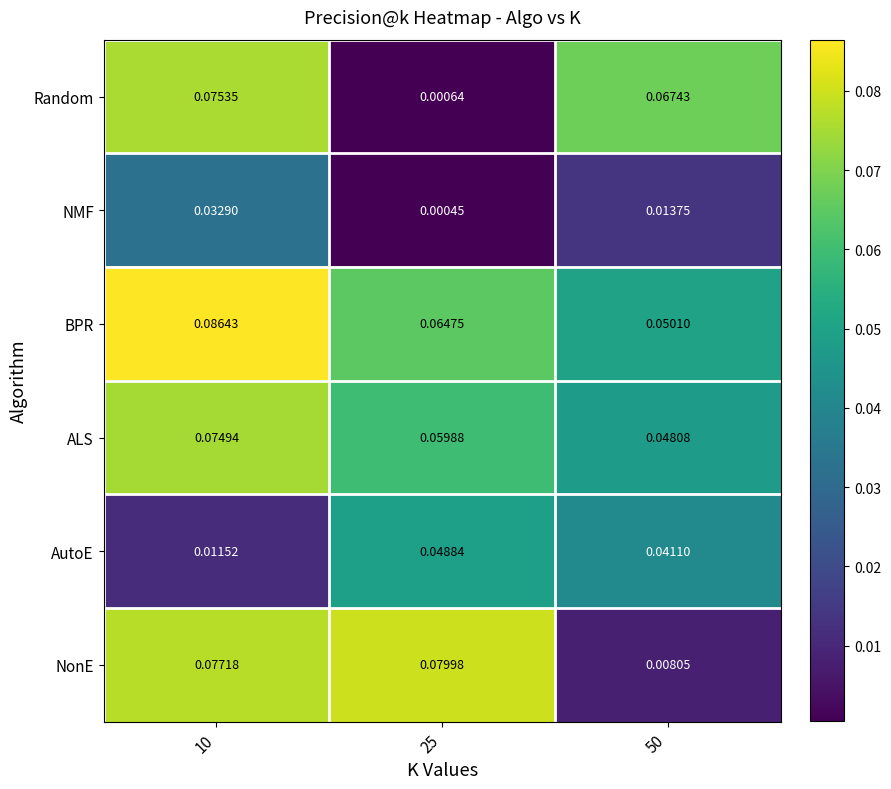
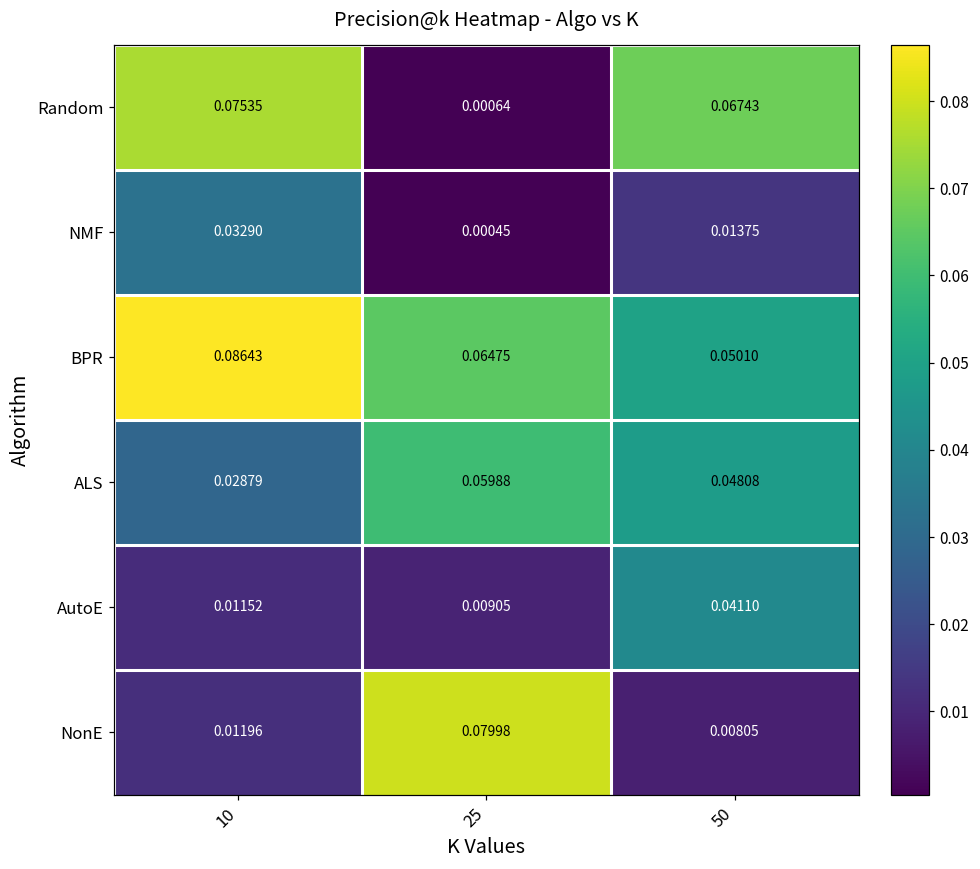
ALS, 10: 0.07494 -> 0.02879
AutoE, 25: 0.04884 -> 0.00905
NonE, 10: 0.07718 -> 0.01196
